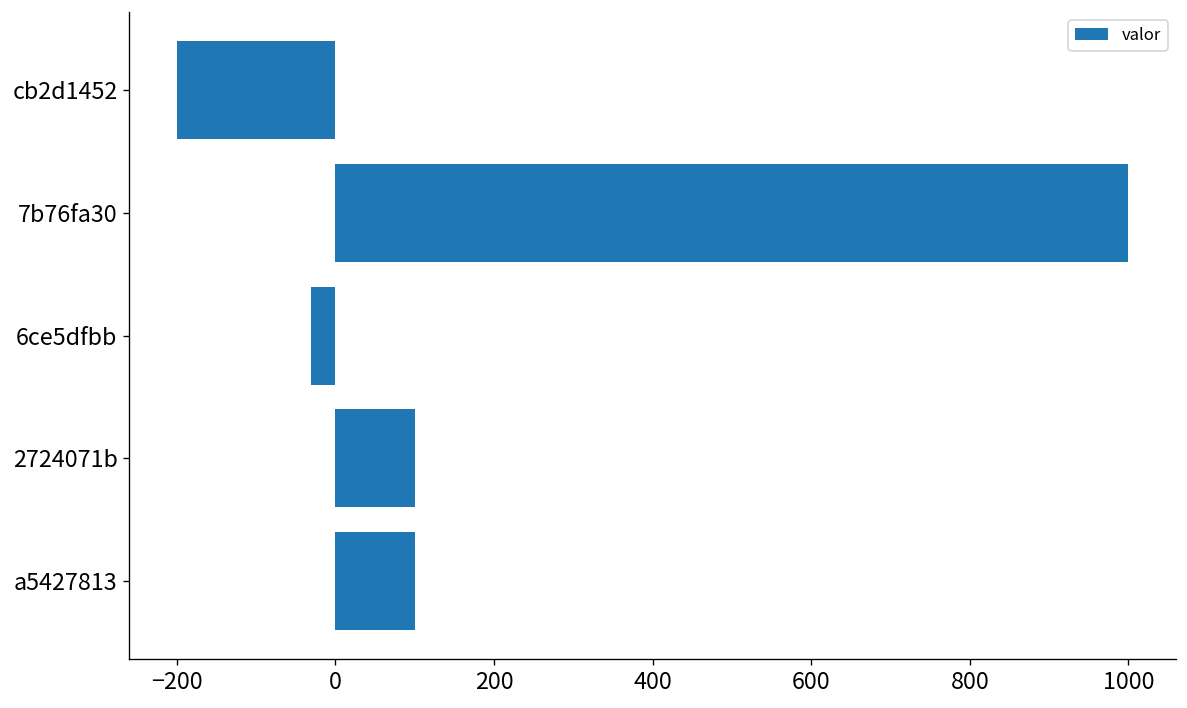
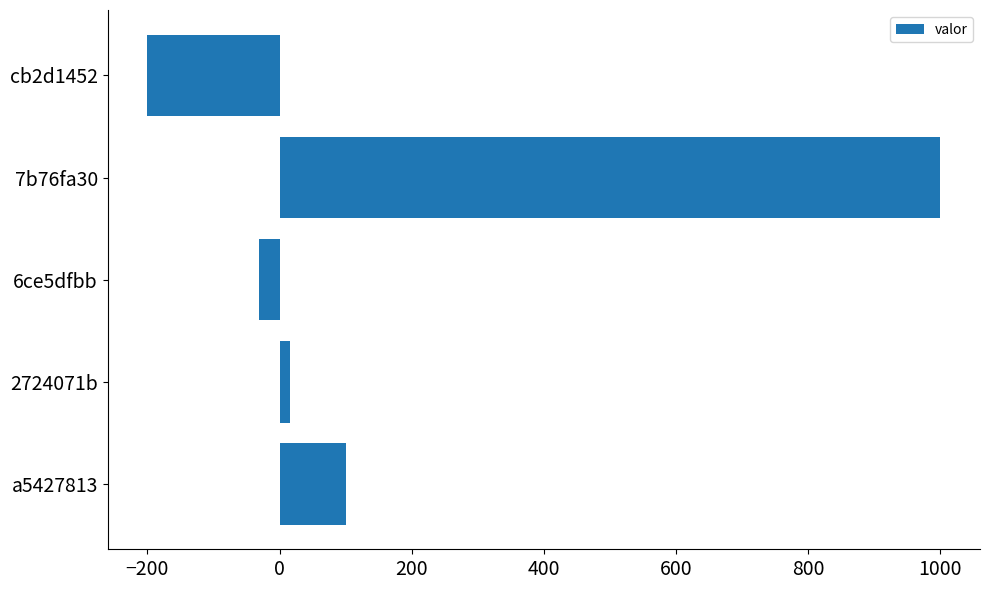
2724071b: 100 -> 20
